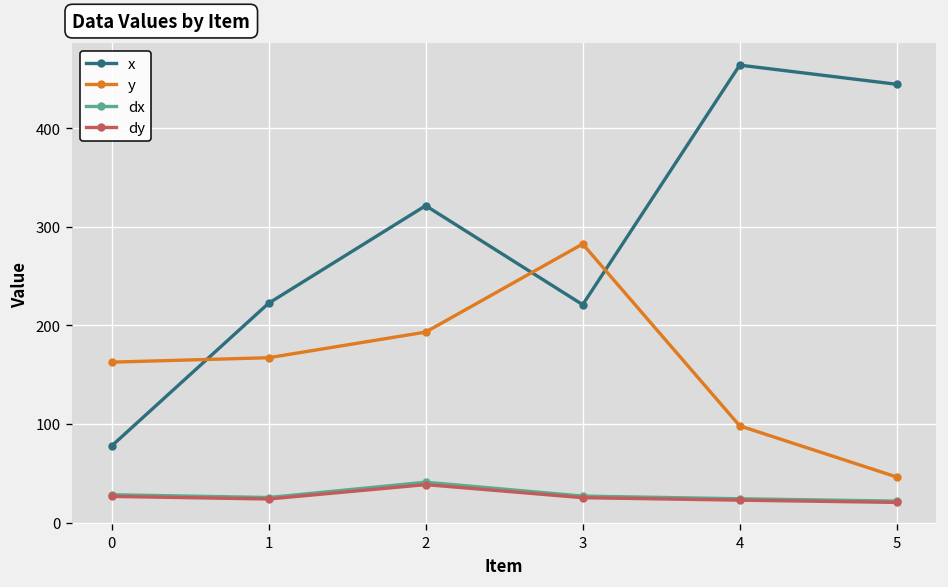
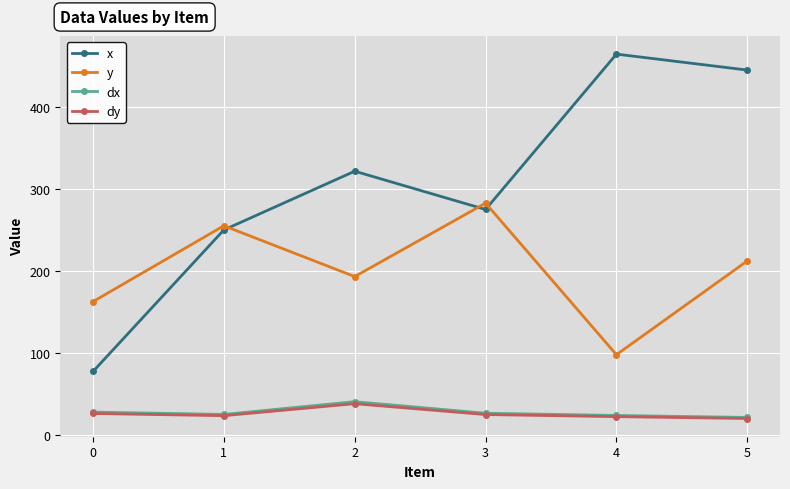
x, 1: 220 -> 250
y, 1: 170 -> 250
x, 3: 220 -> 270
y, 5: 50 -> 210
